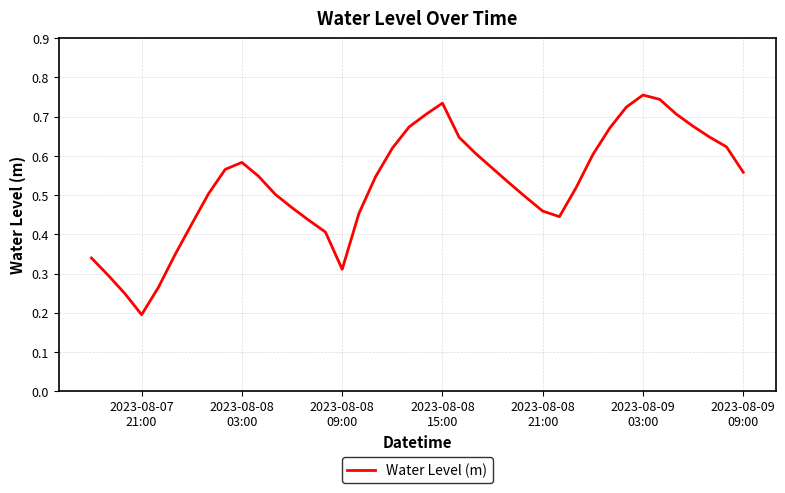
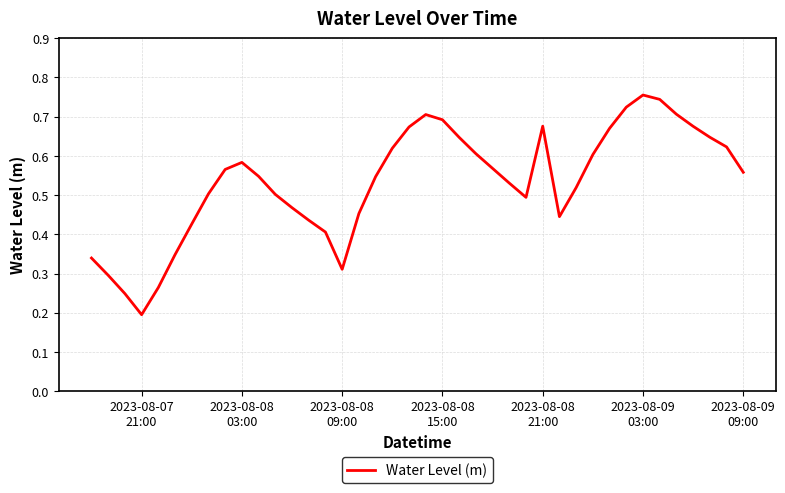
2023-08-08 15:00: 0.73 -> 0.69
2023-08-08 21:00: 0.46 -> 0.68
